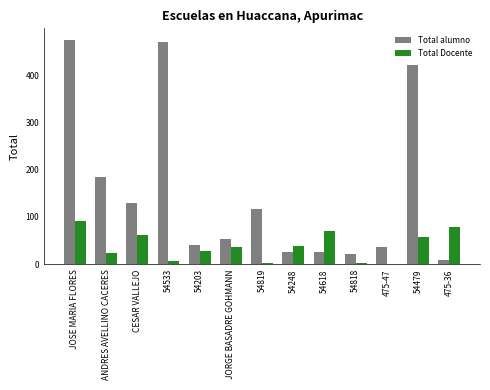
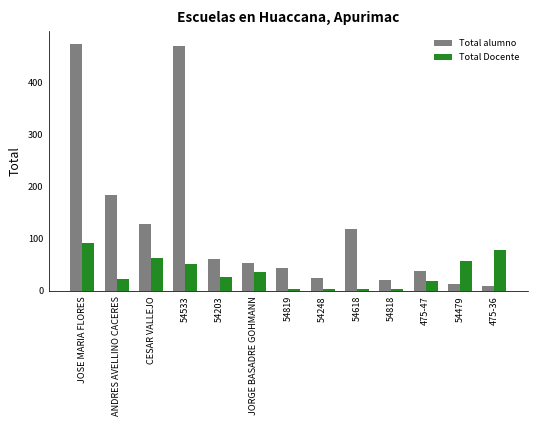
Total Docente, 54533: 10 -> 50
Total alumno, 54203: 40 -> 60
Total alumno, 54819: 120 -> 40
Total Docente, 54248: 40 -> 0
Total alumno, 54618: 30 -> 120
Total Docente, 54618: 70 -> 0
Total Docente, 475-47: 0 -> 20
Total alumno, 54479: 420 -> 10
